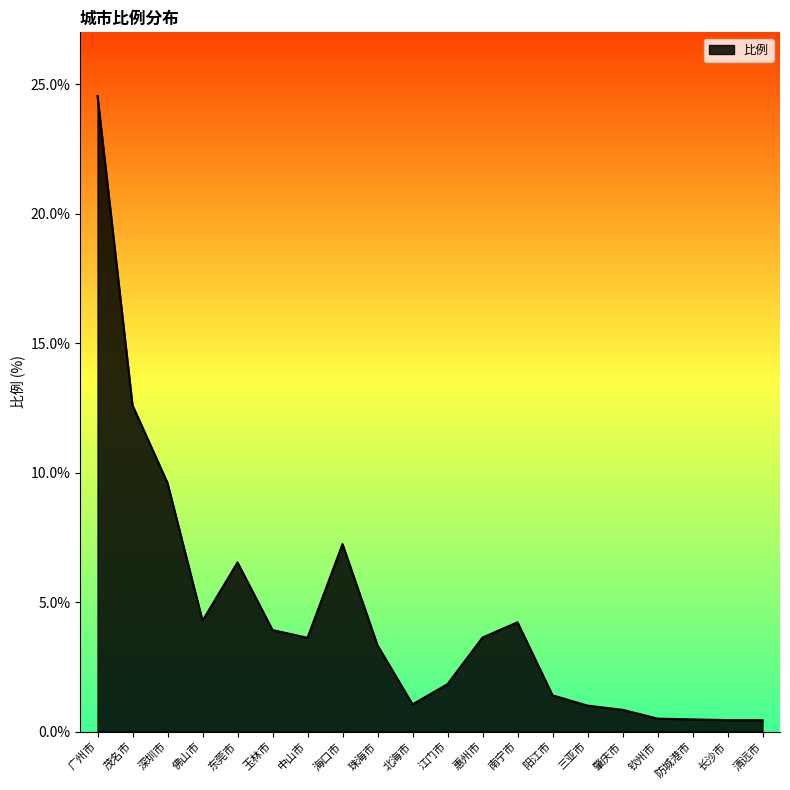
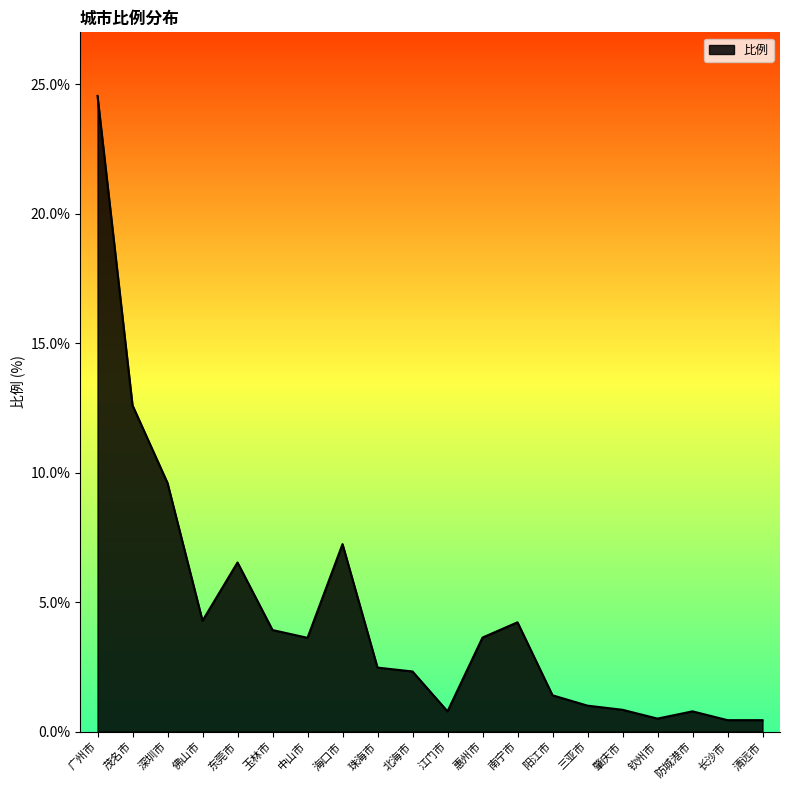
珠海市: 3.3% -> 2.5%
北海市: 1.1% -> 2.3%
江门市: 1.8% -> 0.8%
防城港市: 0.5% -> 0.8%
